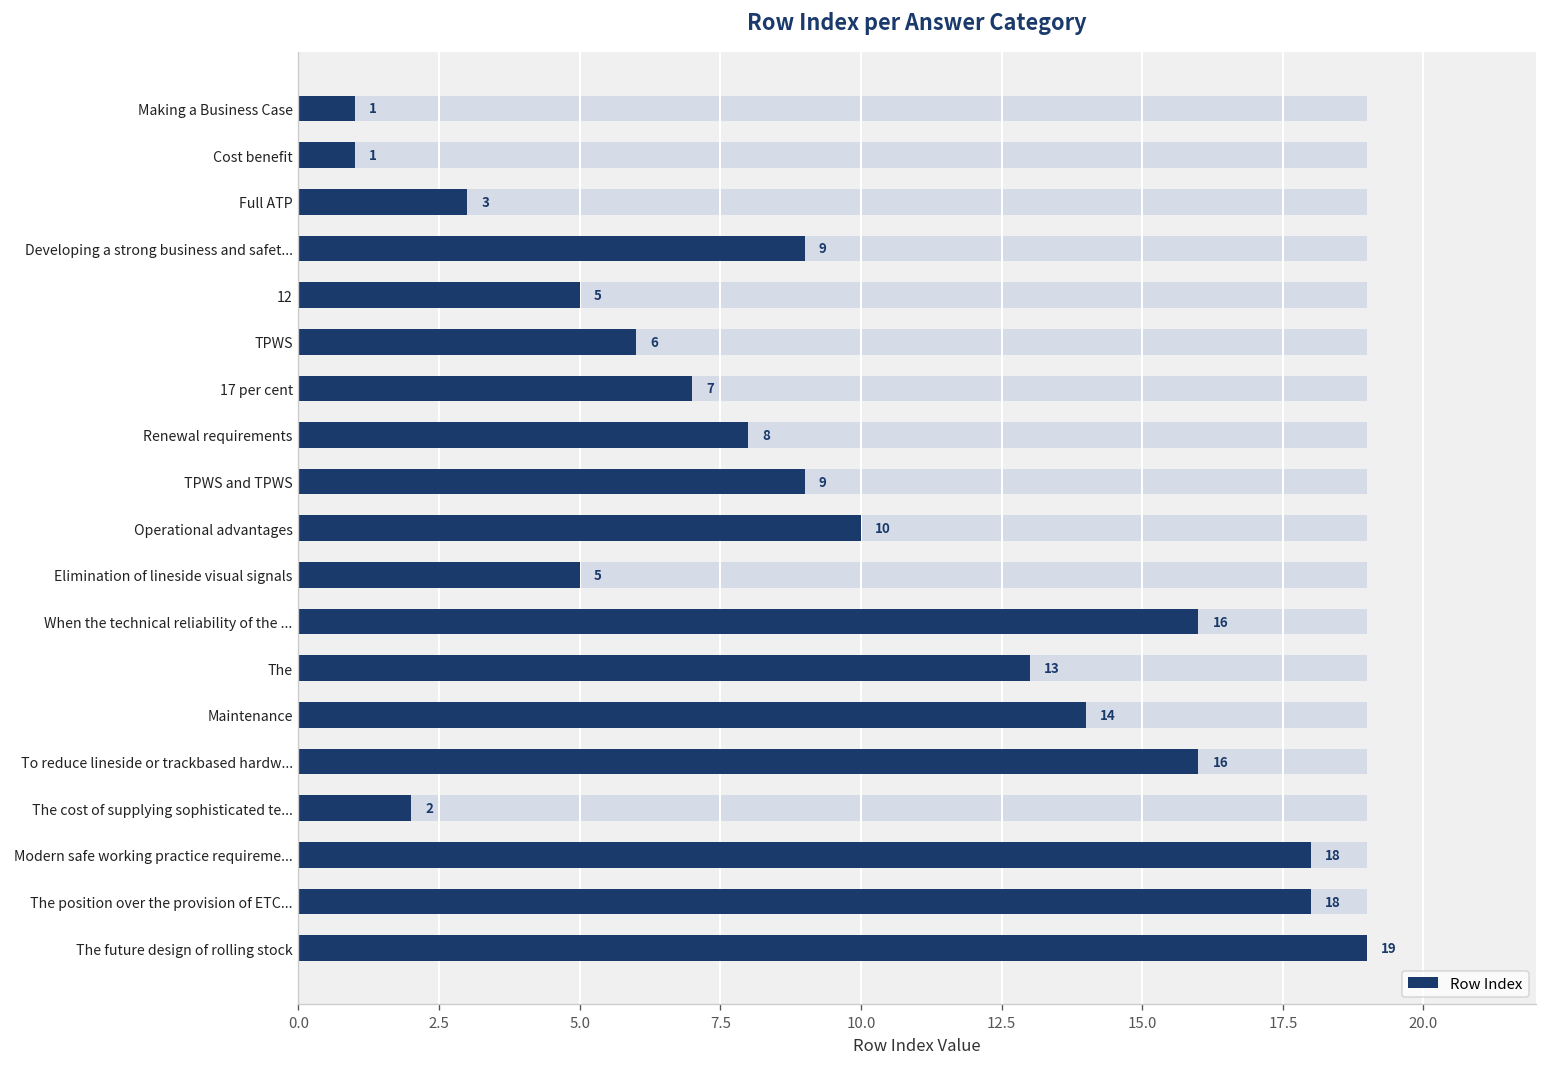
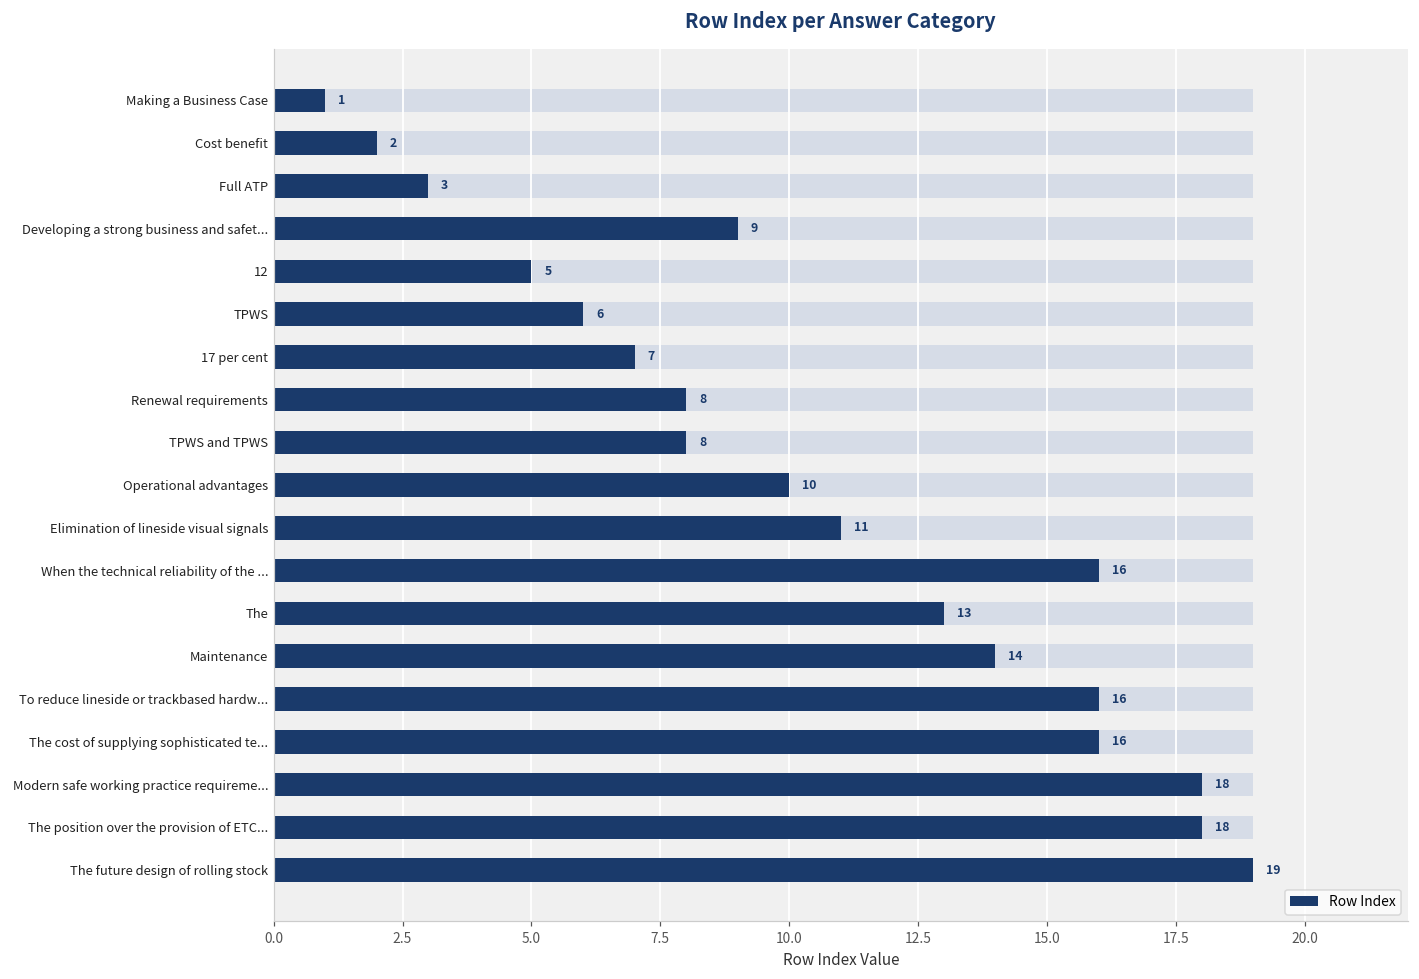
Row Index, Cost benefit: 1 -> 2
Row Index, TPWS and TPWS: 9 -> 8
Row Index, Elimination of lineside visual signals: 5 -> 11
Row Index, The cost of supplying sophisticated te...: 2 -> 16
